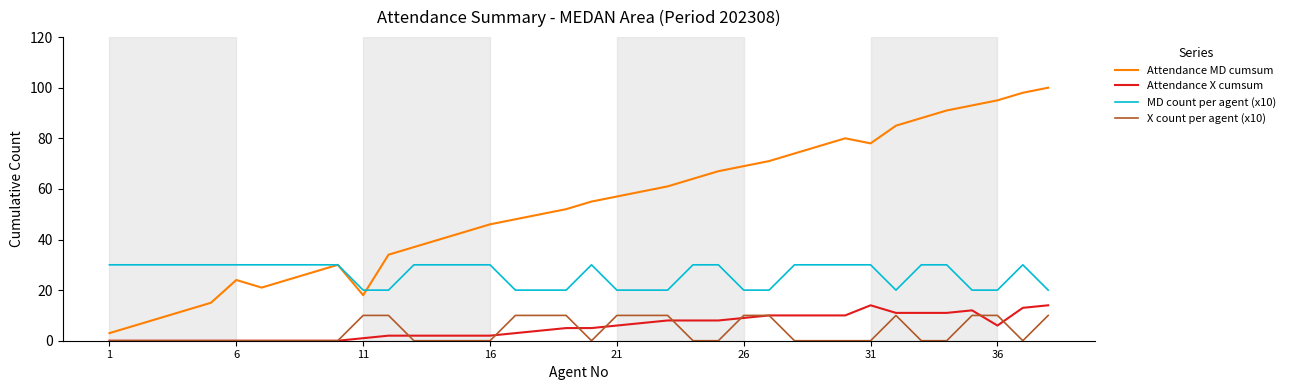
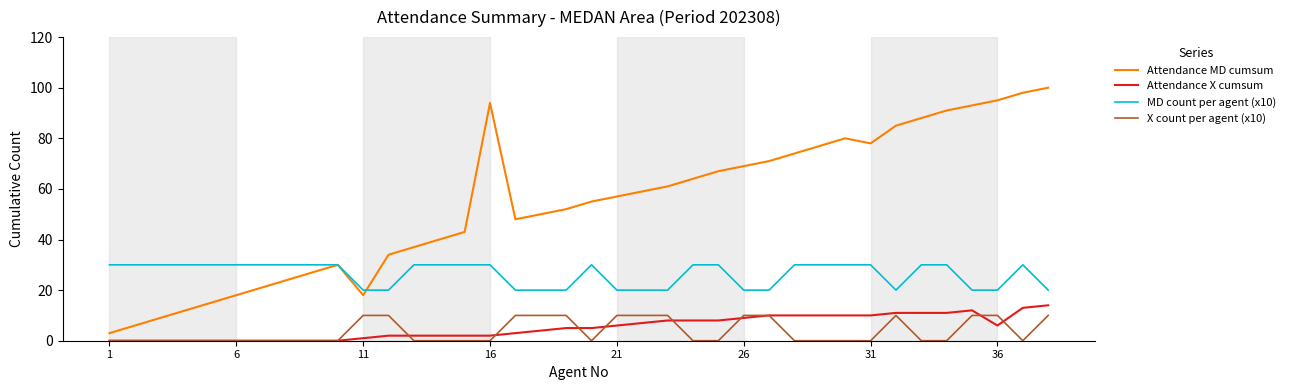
Attendance MD cumsum, 6: 24 -> 18
Attendance MD cumsum, 16: 46 -> 94
Attendance X cumsum, 31: 14 -> 10
